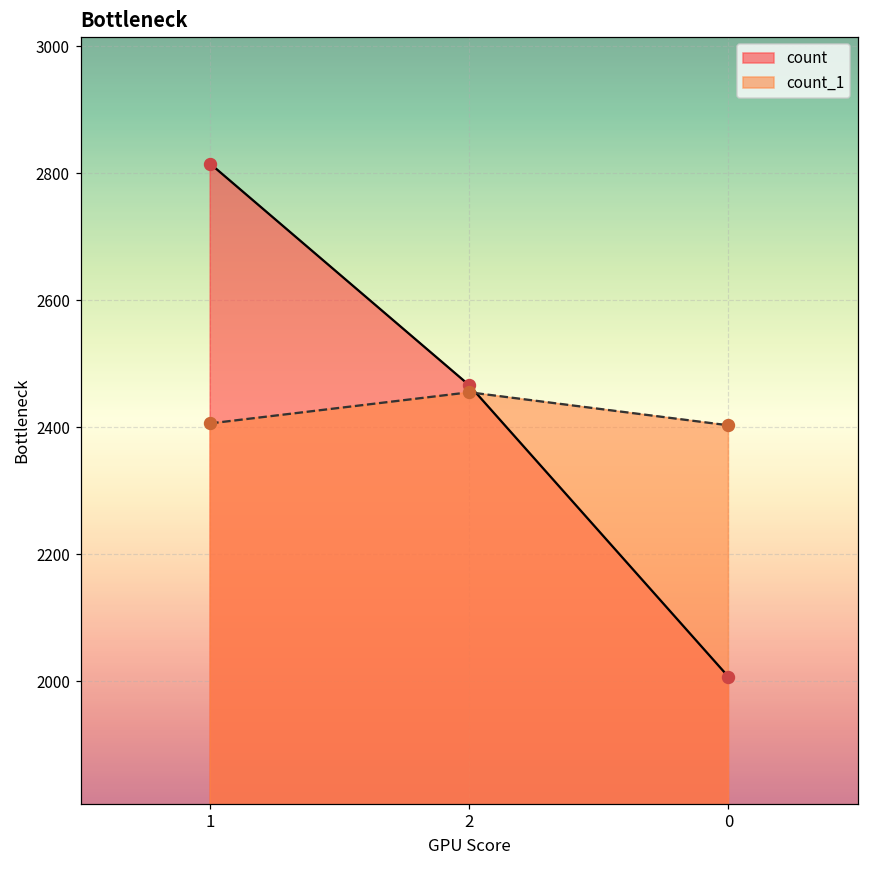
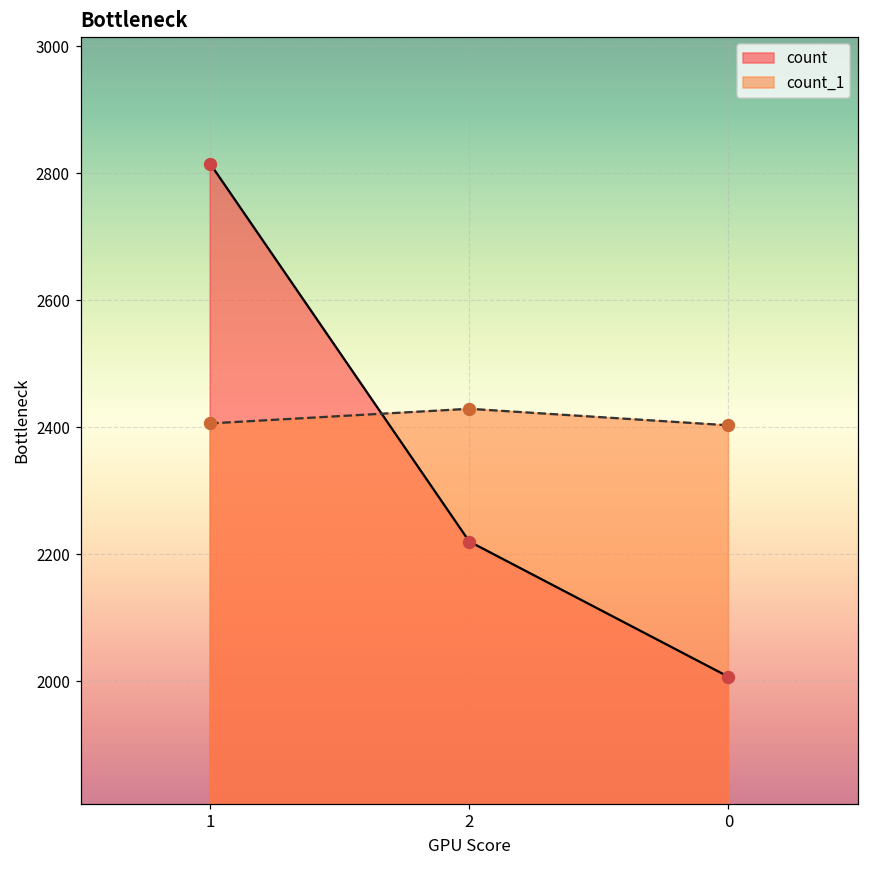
count, 2: 2470 -> 2220
count_1, 2: 2460 -> 2430
